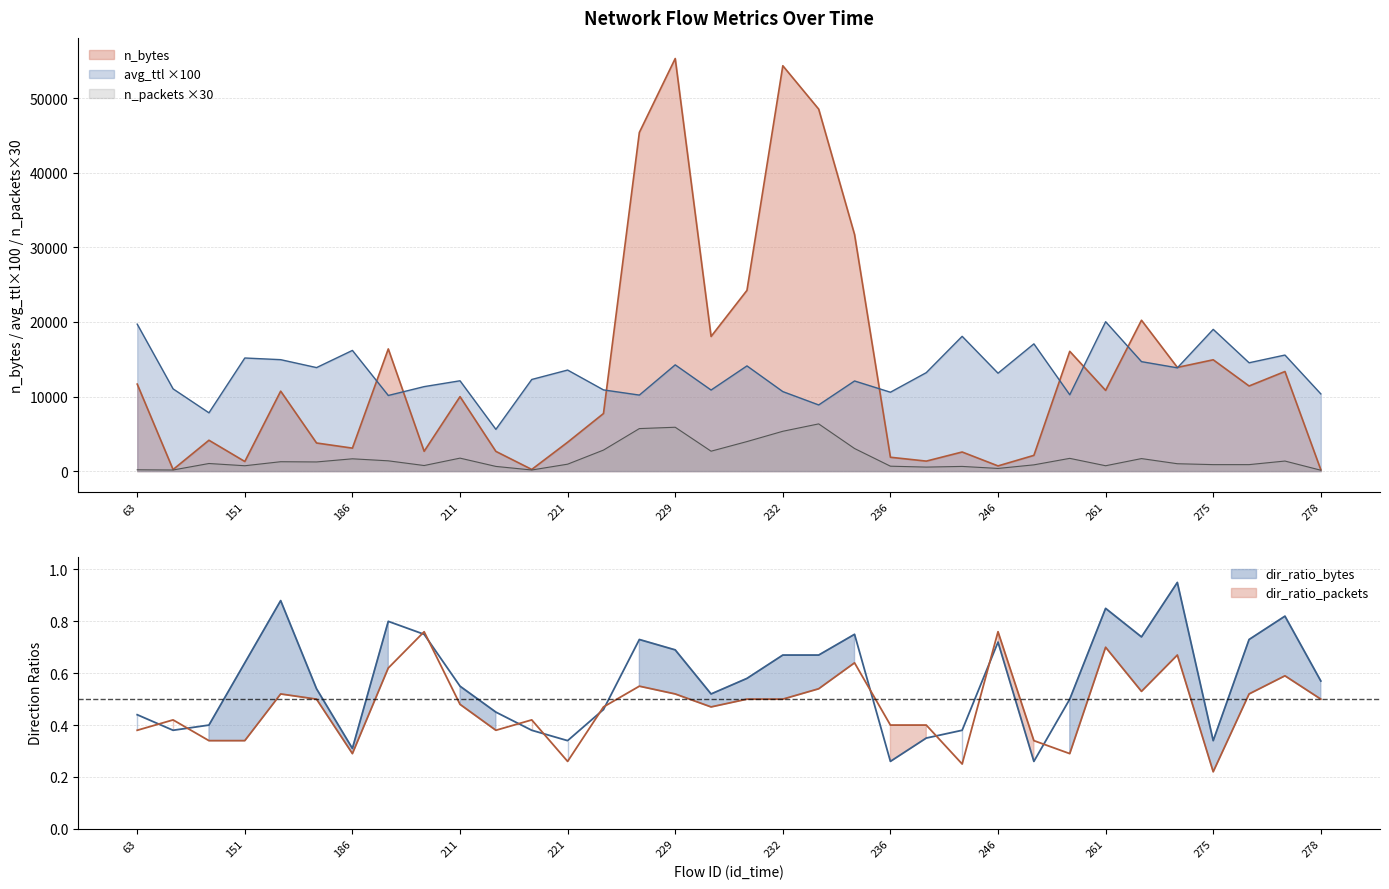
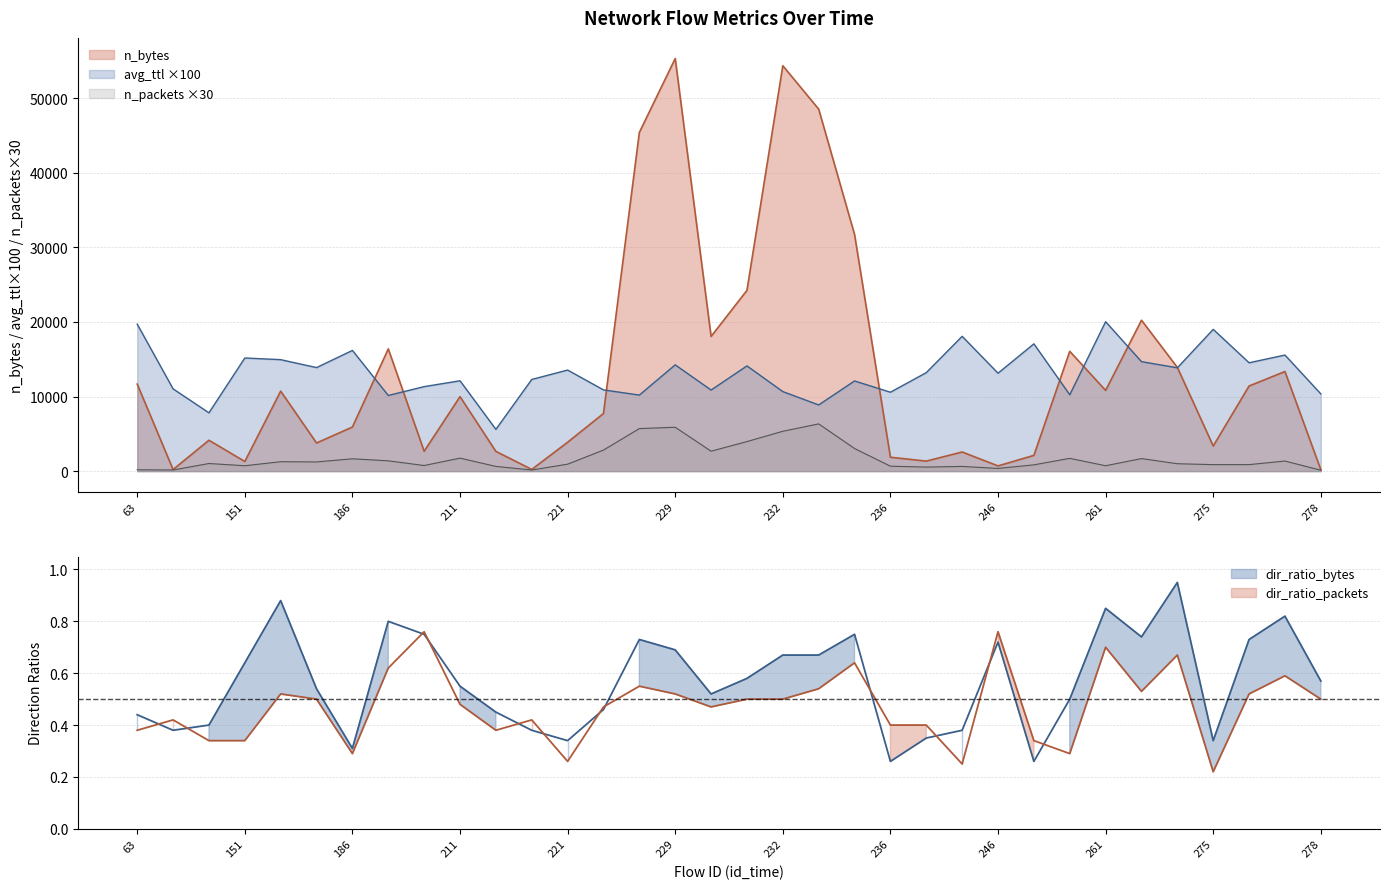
Network Flow Metrics Over Time, n_bytes, 186: 3000 -> 6000
Network Flow Metrics Over Time, n_bytes, 275: 15000 -> 3000
